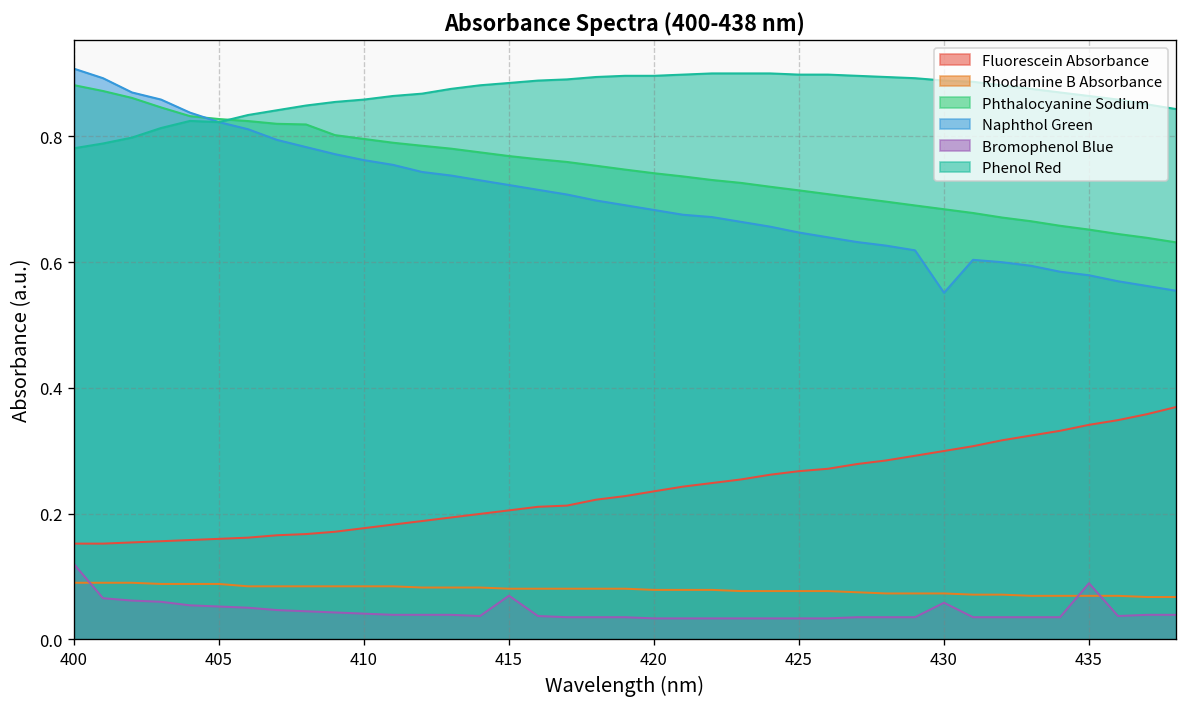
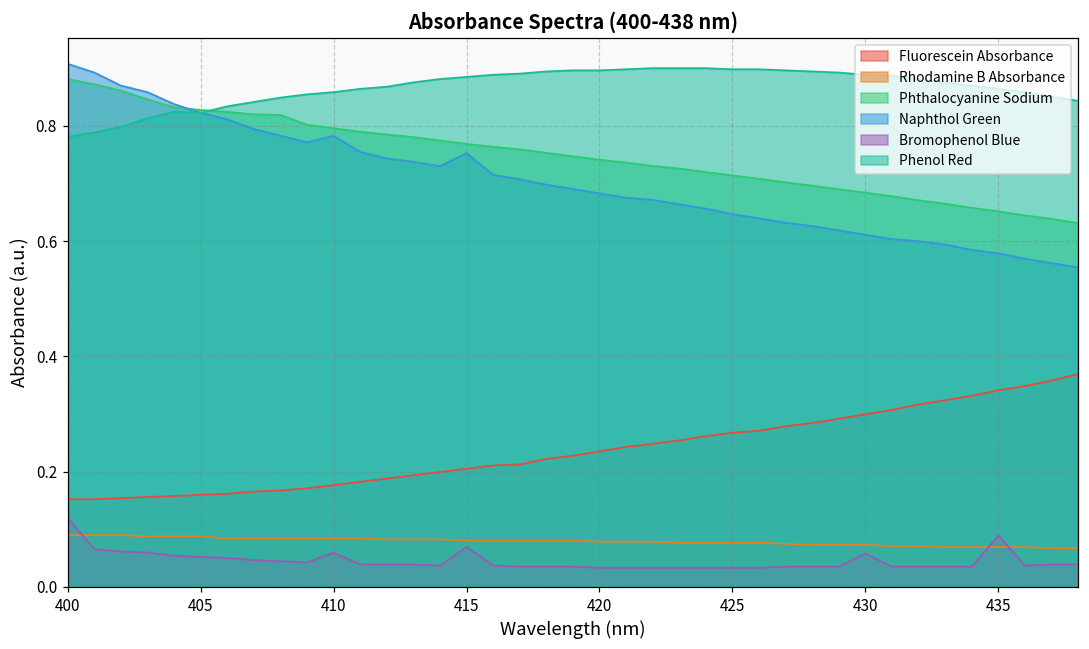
Naphthol Green, 410: 0.76 -> 0.78
Bromophenol Blue, 410: 0.04 -> 0.06
Naphthol Green, 415: 0.72 -> 0.75
Naphthol Green, 430: 0.55 -> 0.61
